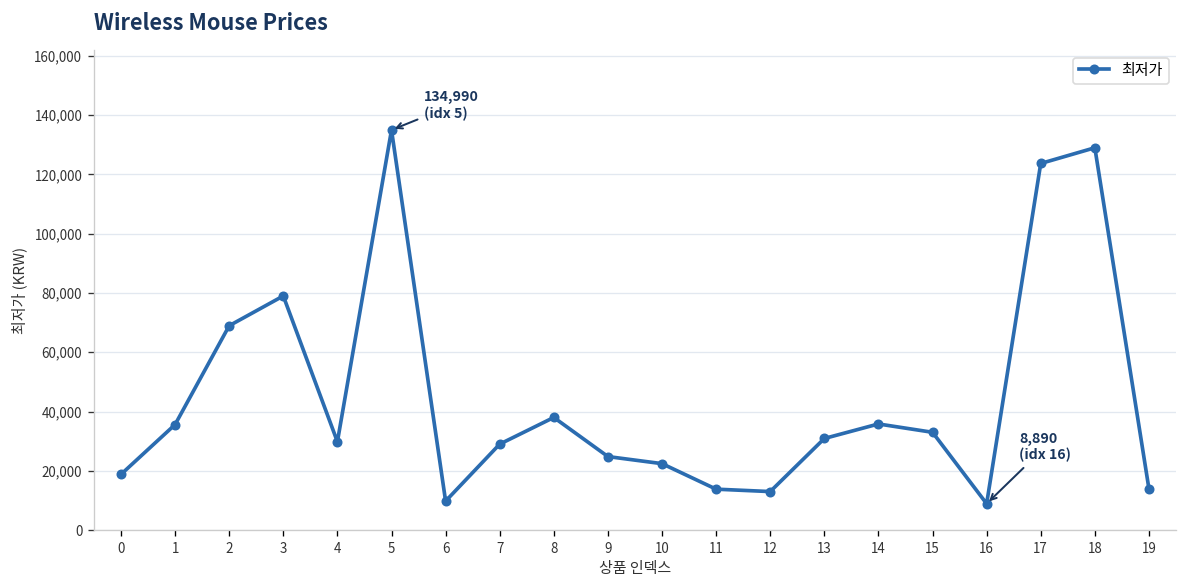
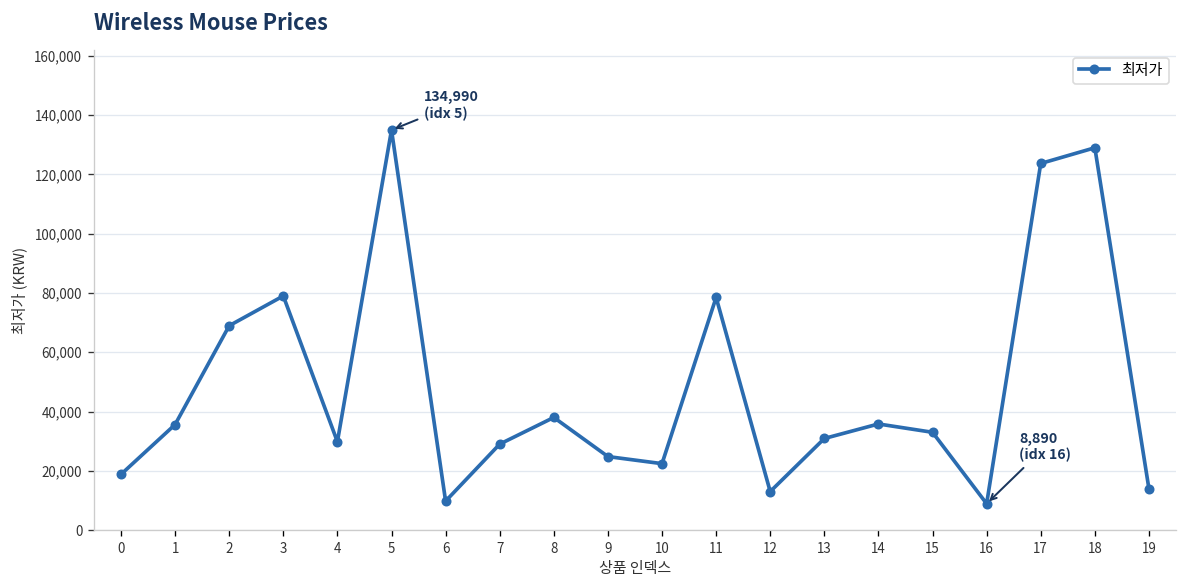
11: 14,000 -> 79,000
